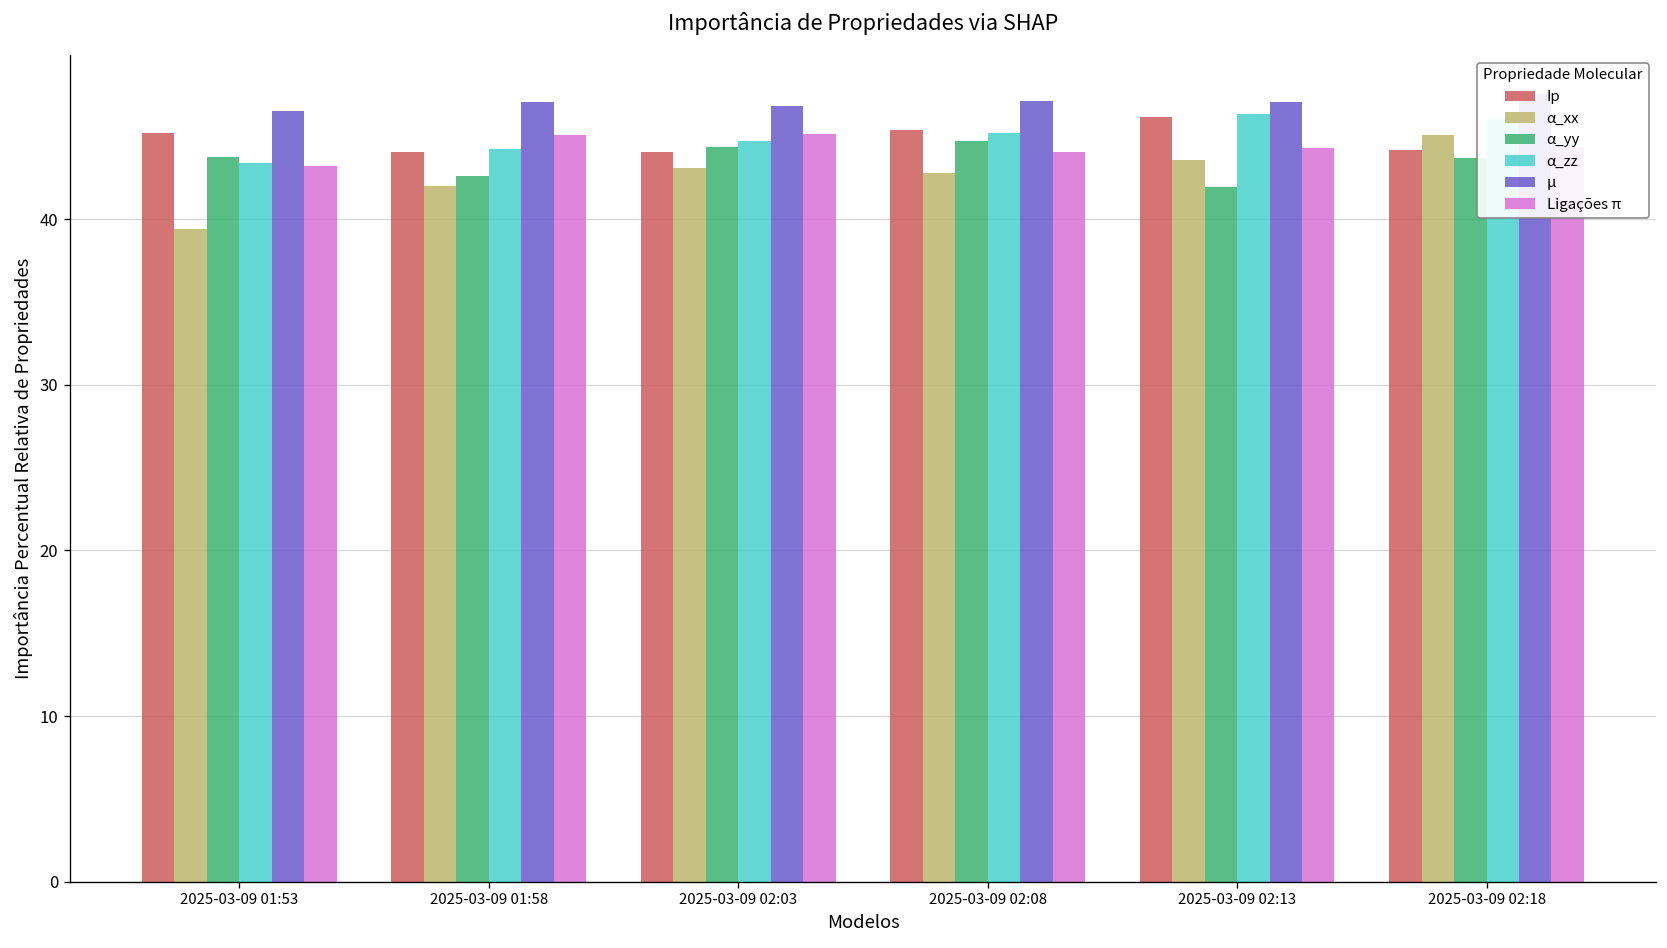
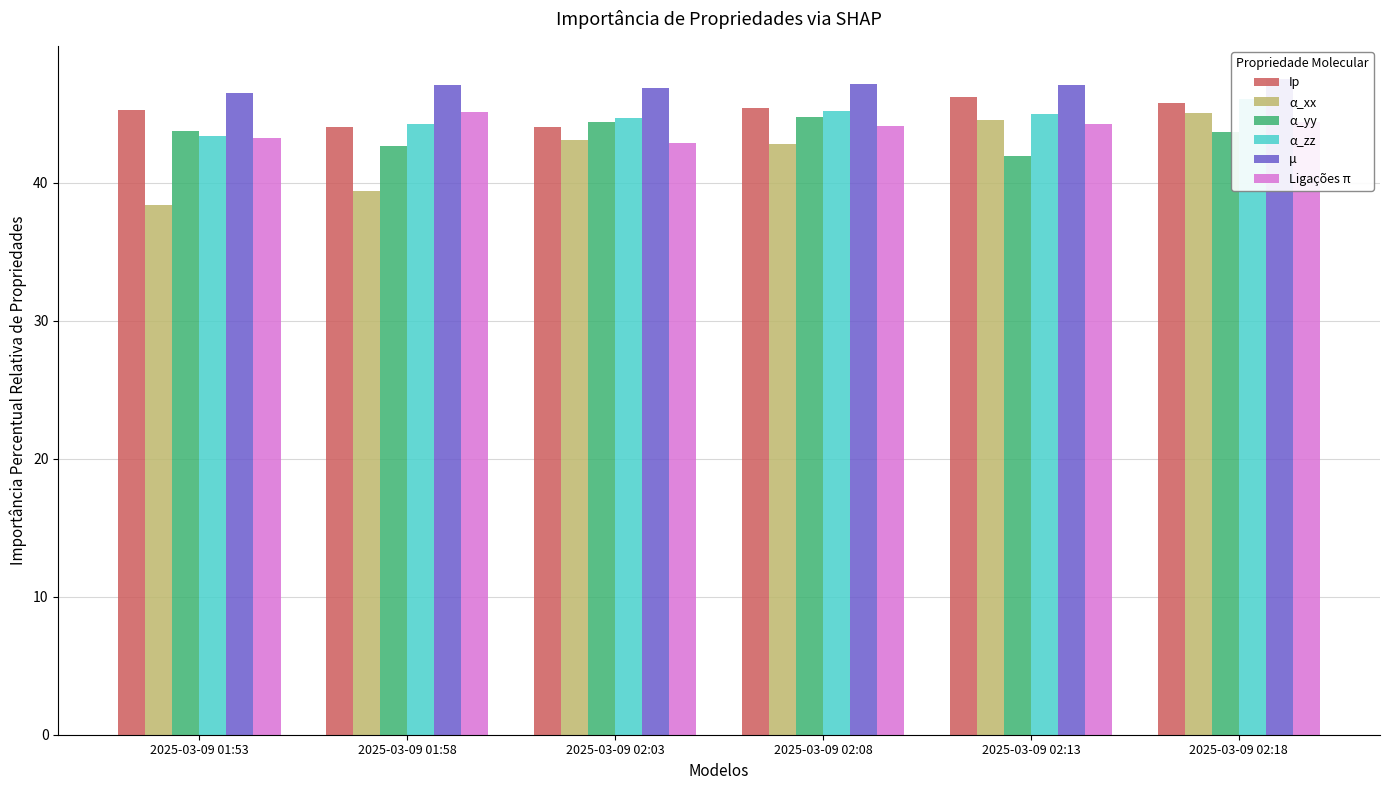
α_xx, 2025-03-09 01:53: 39.4 -> 38.4
α_xx, 2025-03-09 01:58: 42.0 -> 39.4
Ligações π, 2025-03-09 02:03: 45.1 -> 42.9
α_xx, 2025-03-09 02:13: 43.6 -> 44.5
α_zz, 2025-03-09 02:13: 46.3 -> 45.0
Ip, 2025-03-09 02:18: 44.2 -> 45.8
